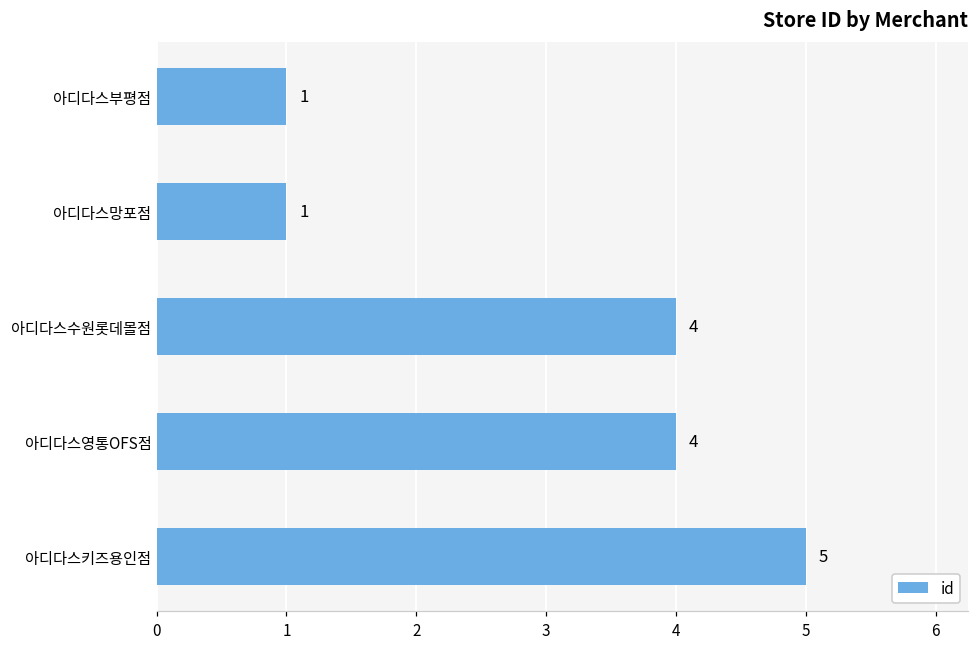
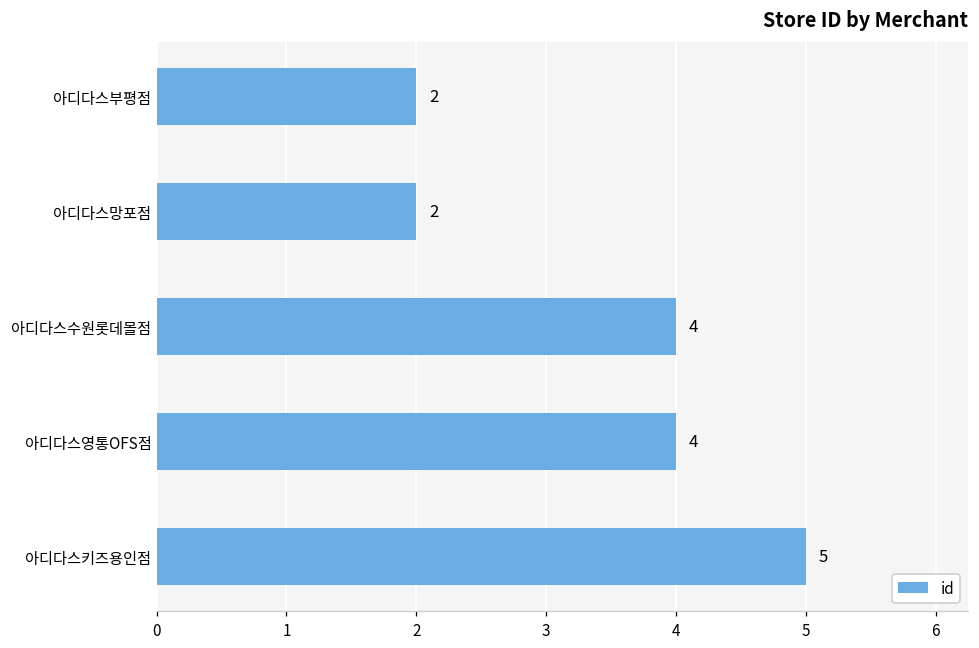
아디다스부평점: 1 -> 2
아디다스망포점: 1 -> 2
